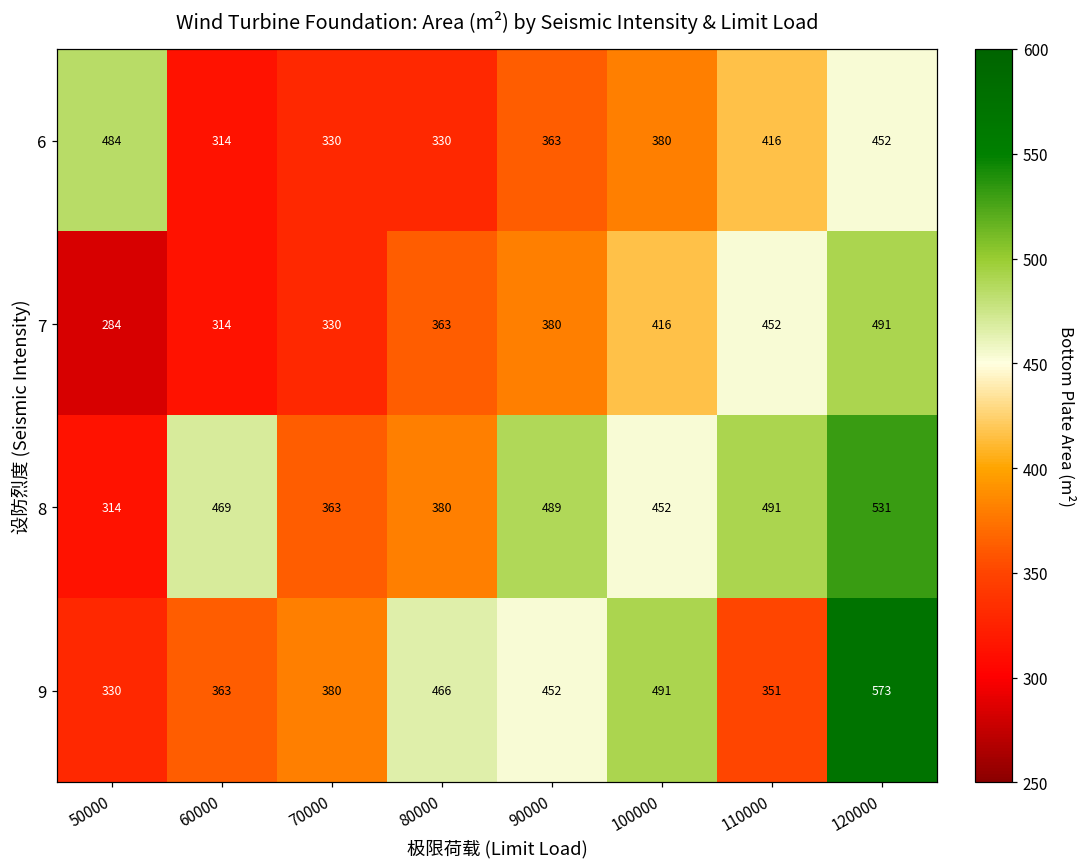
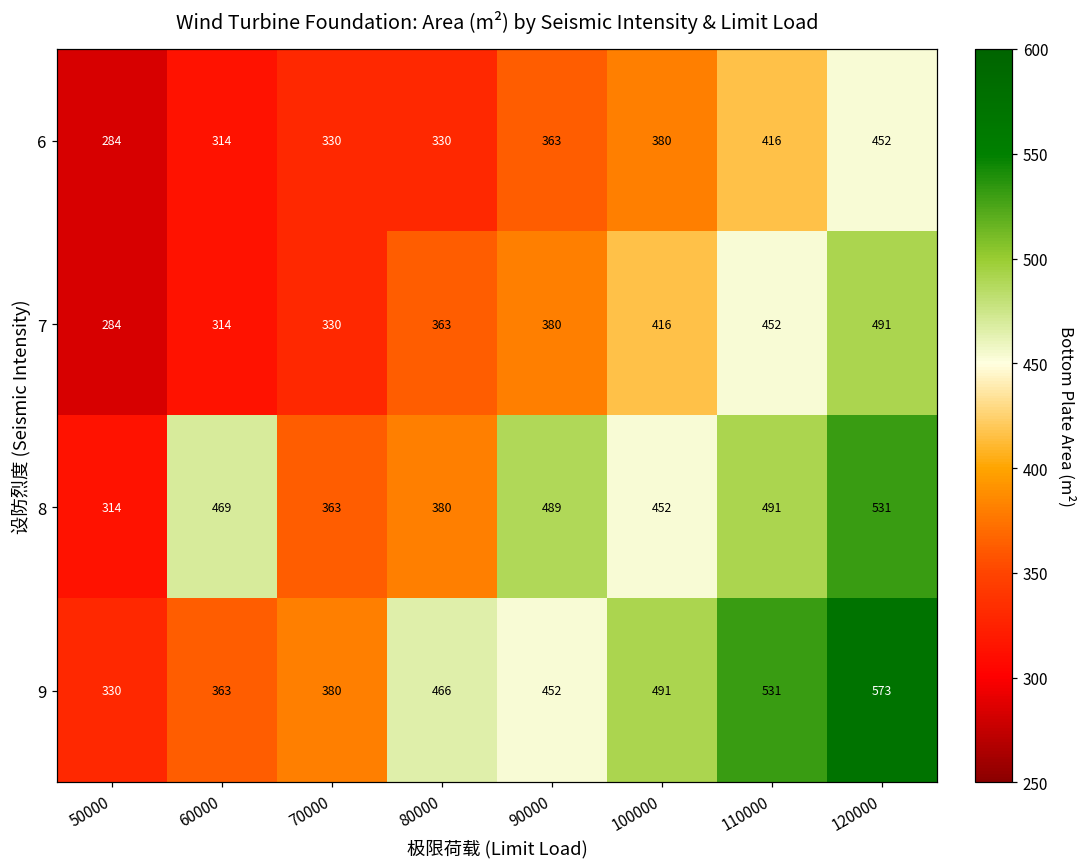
6, 50000: 484 -> 284
9, 110000: 351 -> 531
